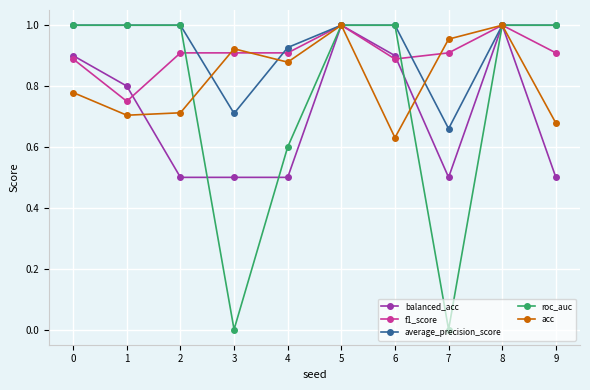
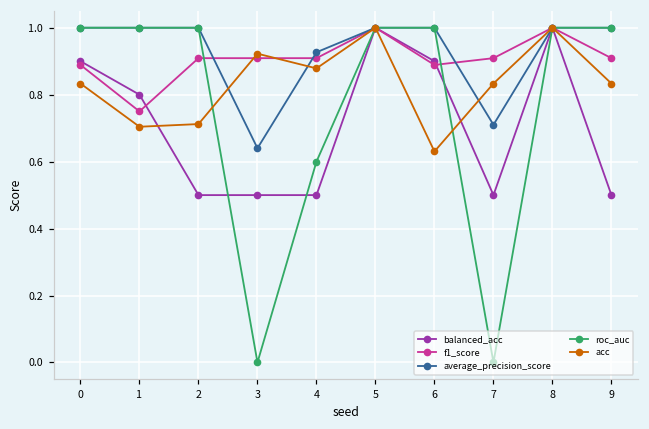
acc, 0: 0.78 -> 0.83
average_precision_score, 3: 0.71 -> 0.64
average_precision_score, 7: 0.66 -> 0.71
acc, 7: 0.95 -> 0.83
acc, 9: 0.68 -> 0.83
